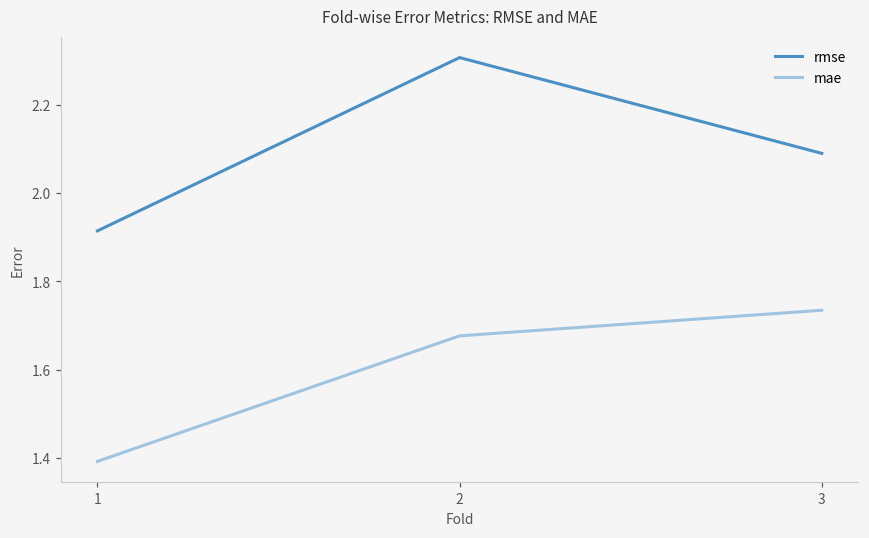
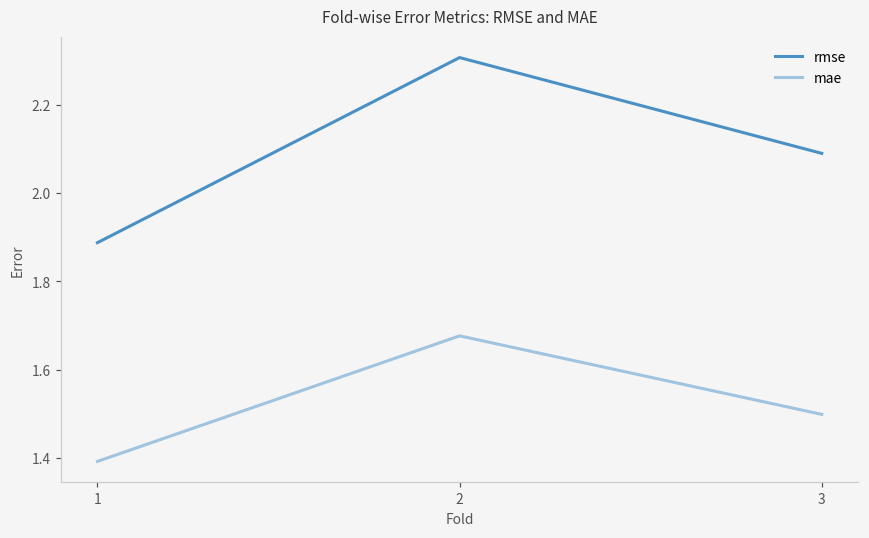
rmse, 1: 1.91 -> 1.89
mae, 3: 1.73 -> 1.50
